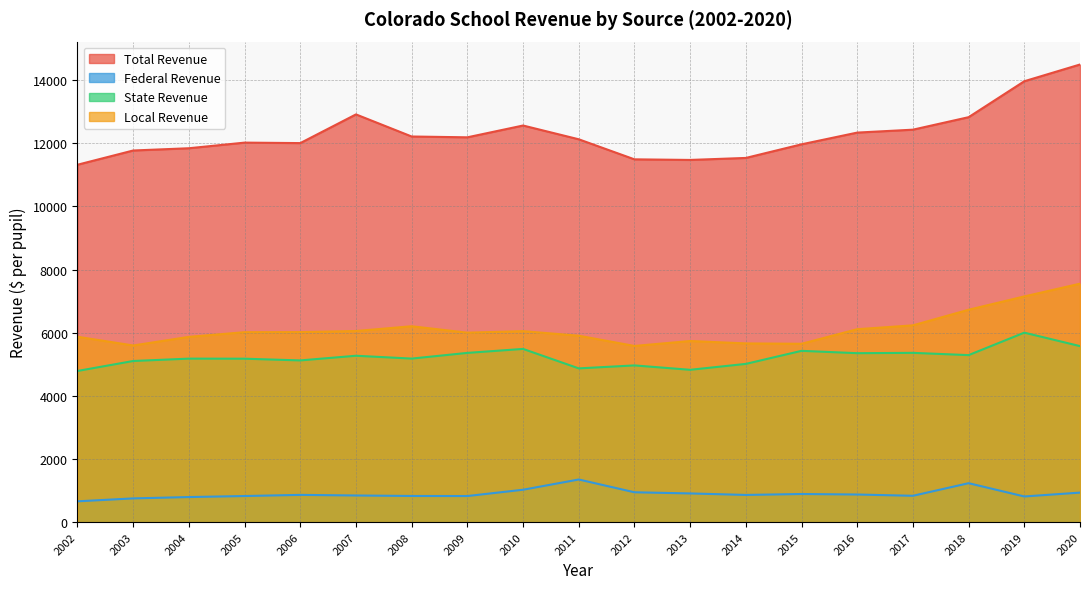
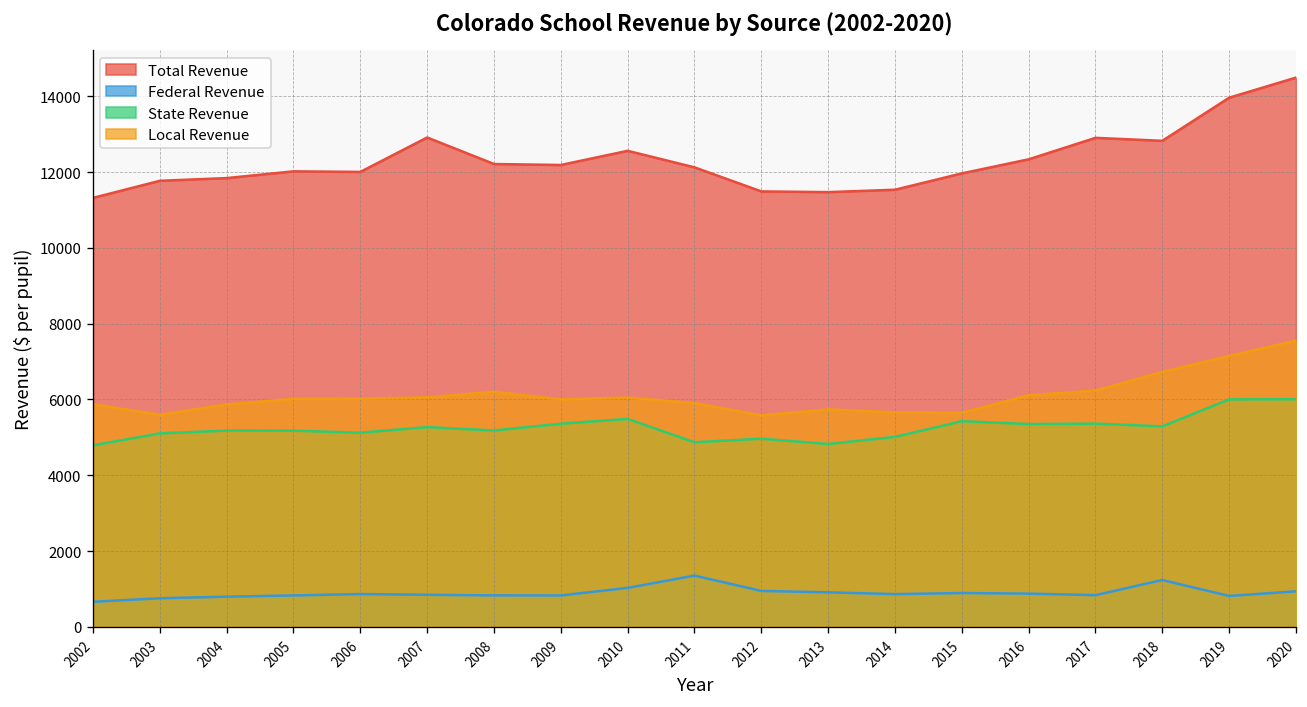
Total Revenue, 2017: 12400 -> 12900
State Revenue, 2020: 5600 -> 6000
